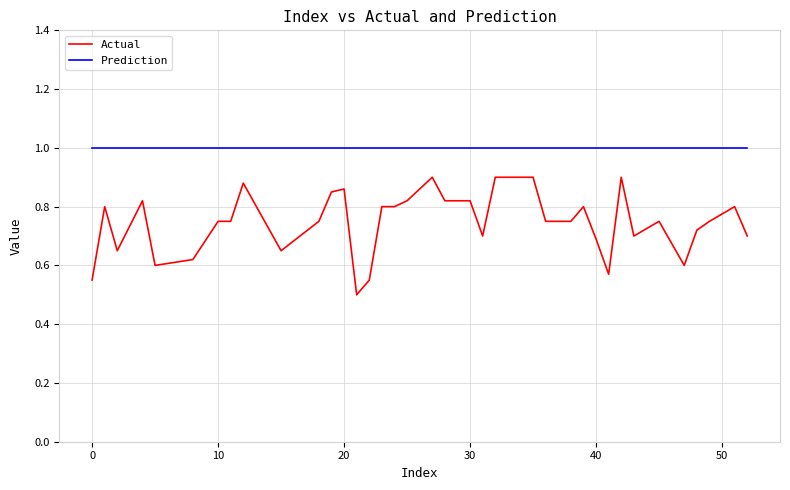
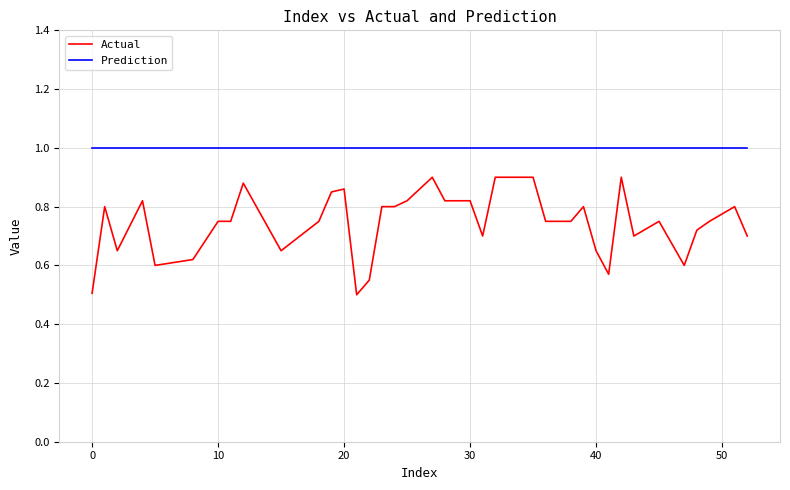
Actual, 0: 0.55 -> 0.51
Actual, 40: 0.69 -> 0.65
